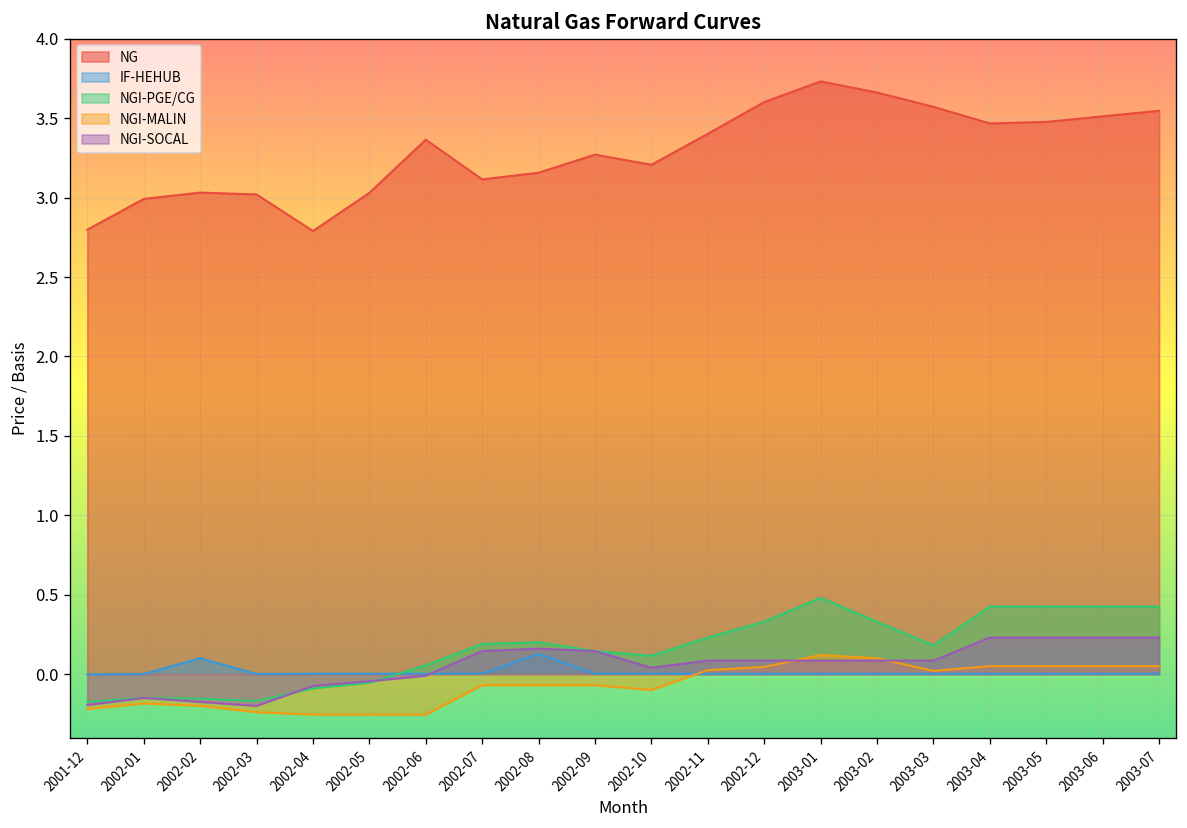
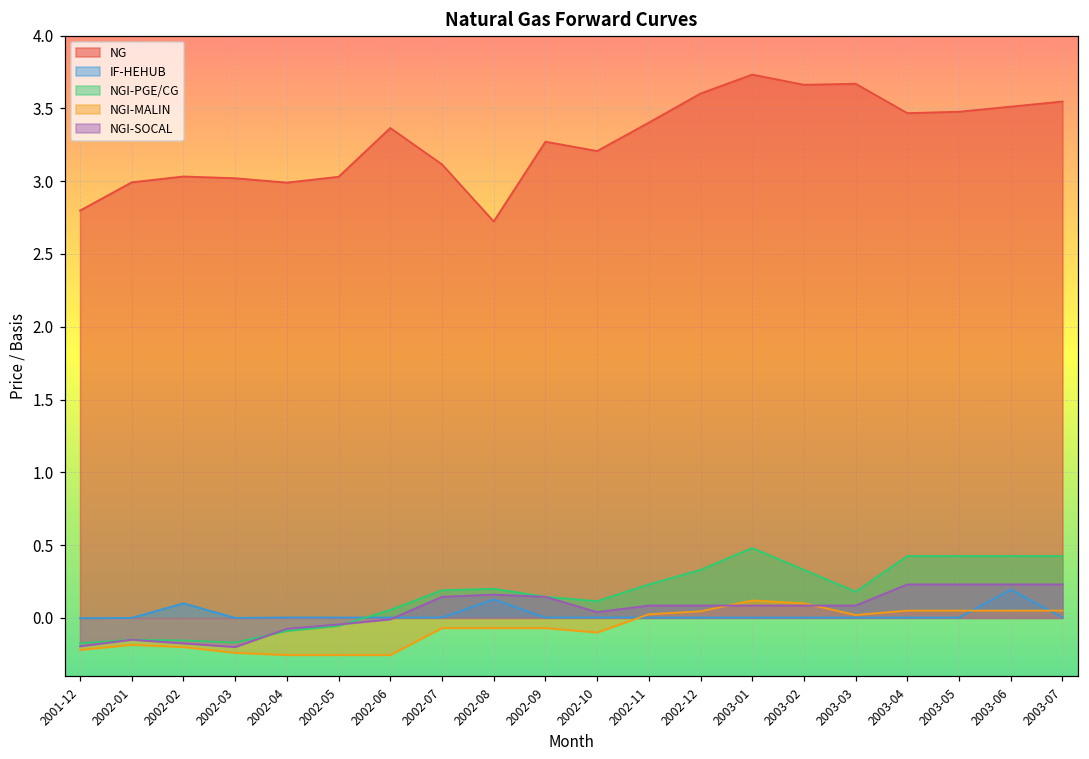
NG, 2002-04: 2.79 -> 2.99
NG, 2002-08: 3.16 -> 2.72
NG, 2003-03: 3.57 -> 3.67
IF-HEHUB, 2003-06: 0.00 -> 0.19
